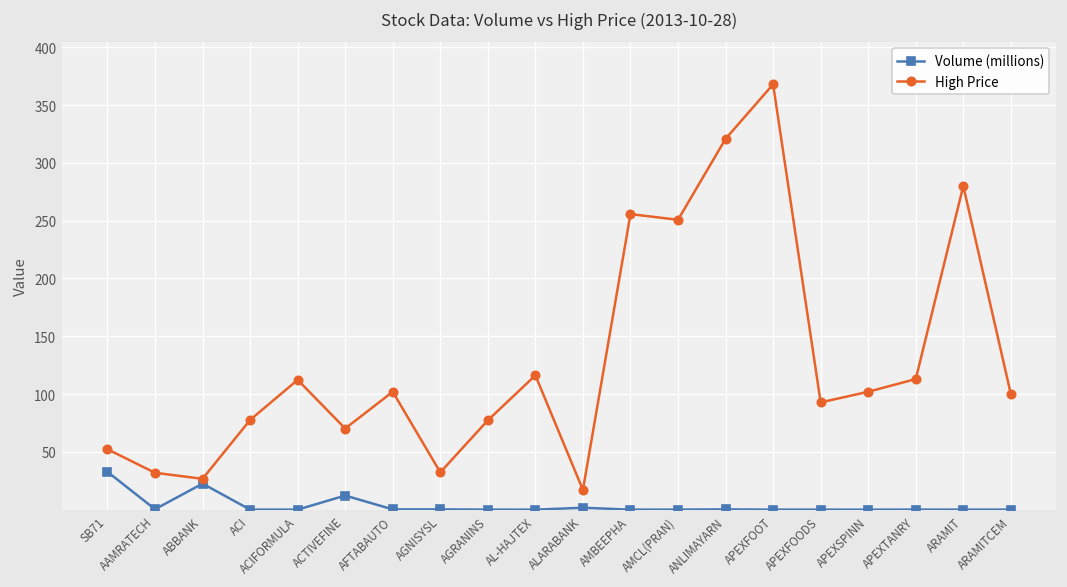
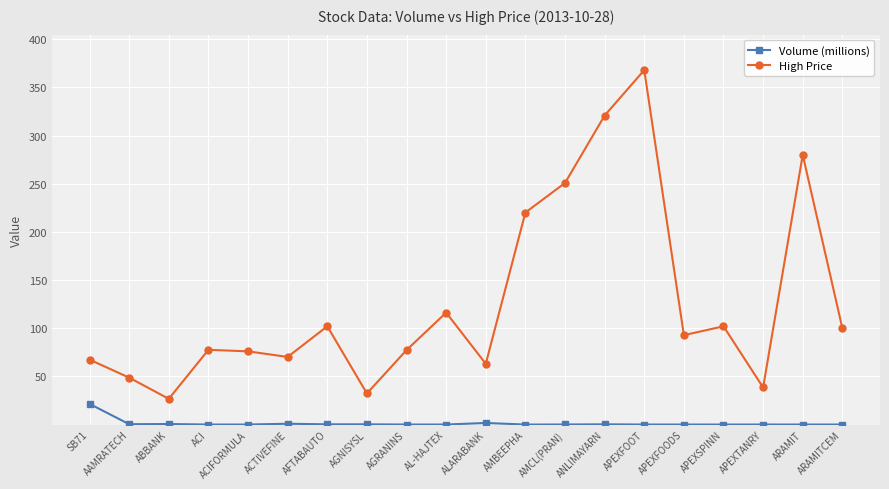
Volume (millions), SB71: 30 -> 20
High Price, SB71: 50 -> 70
High Price, AAMRATECH: 30 -> 50
Volume (millions), ABBANK: 20 -> 0
High Price, ACIFORMULA: 110 -> 80
Volume (millions), ACTIVEFINE: 10 -> 0
High Price, ALARABANK: 20 -> 60
High Price, AMBEEPHA: 260 -> 220
High Price, APEXTANRY: 110 -> 40
